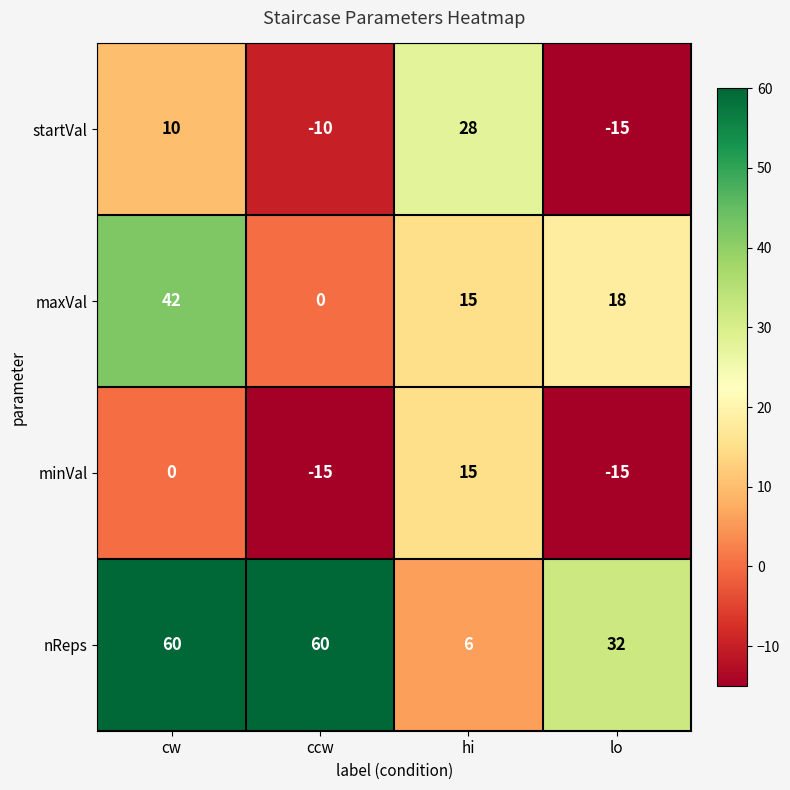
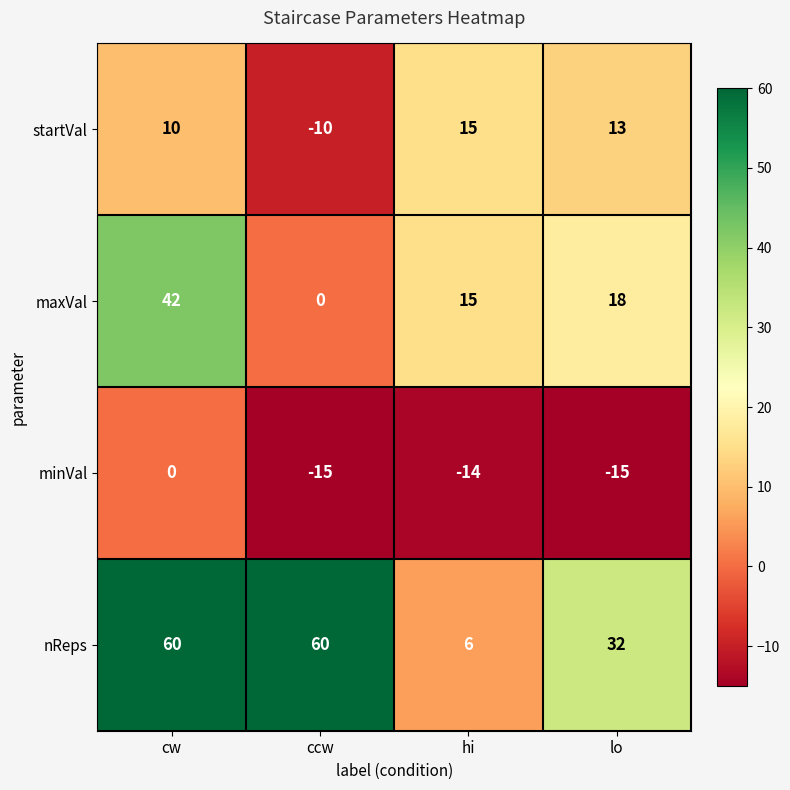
startVal, hi: 28 -> 15
startVal, lo: -15 -> 13
minVal, hi: 15 -> -14
